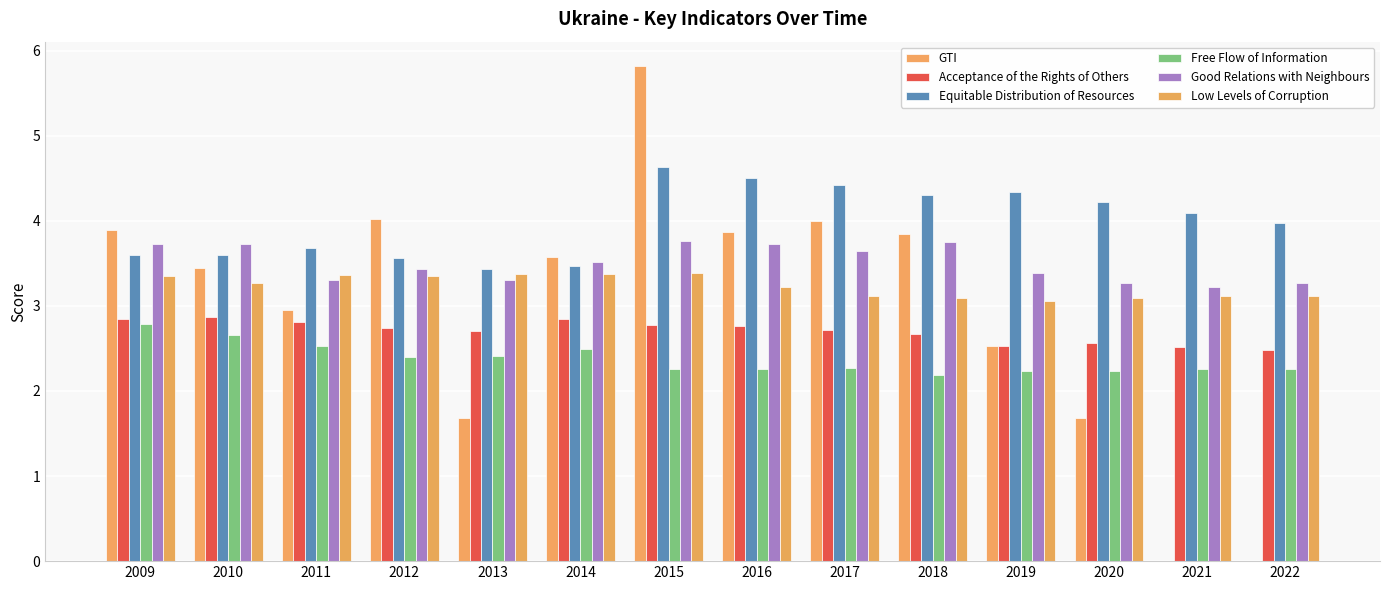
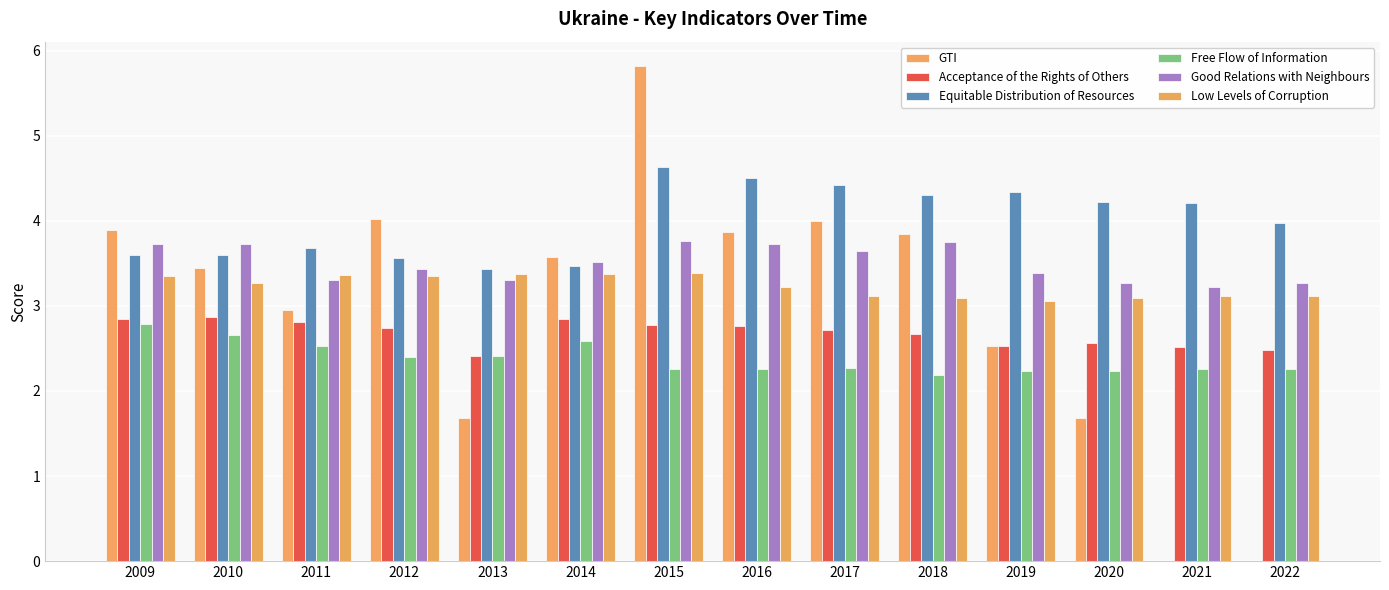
Acceptance of the Rights of Others, 2013: 2.7 -> 2.4
Free Flow of Information, 2014: 2.5 -> 2.6
Equitable Distribution of Resources, 2021: 4.1 -> 4.2
